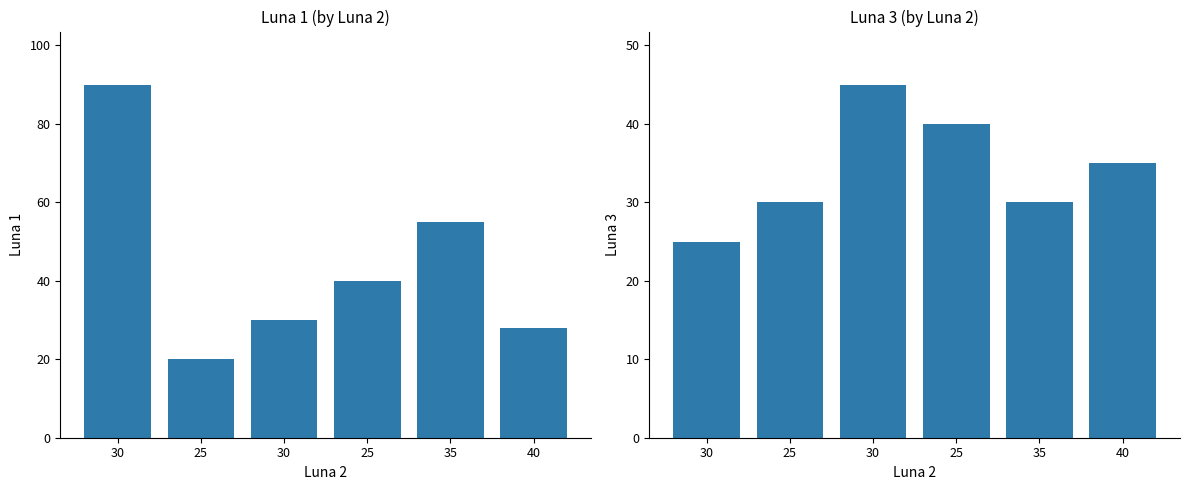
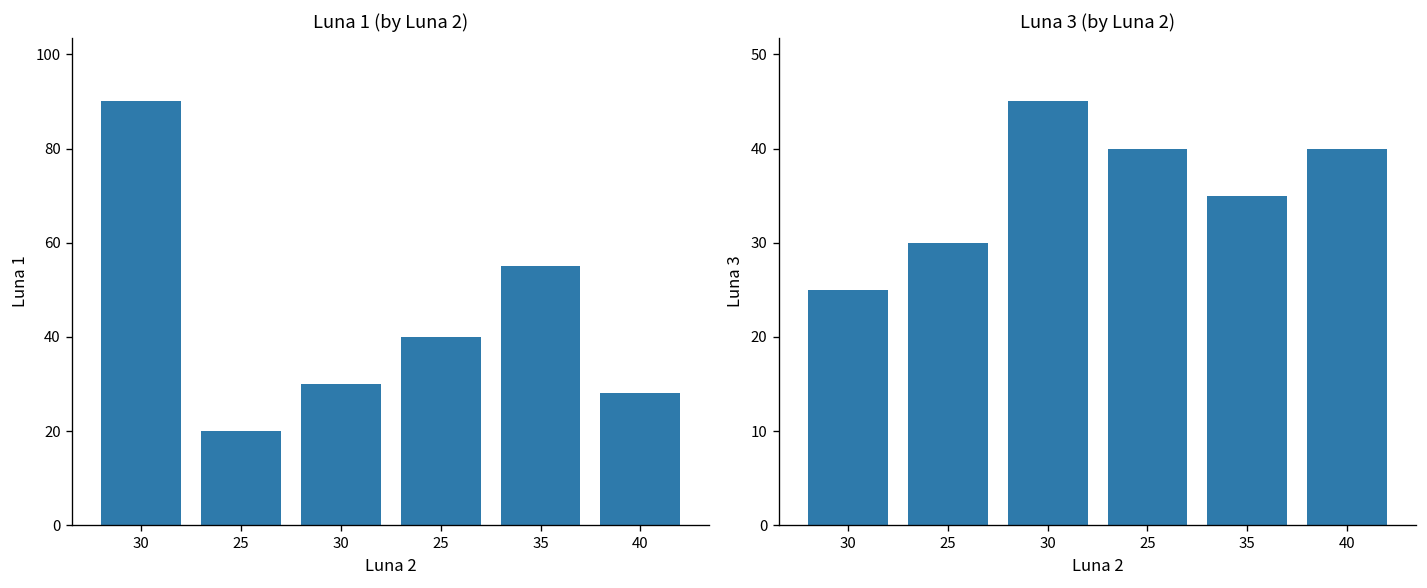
Luna 3 (by Luna 2), 35: 30 -> 35
Luna 3 (by Luna 2), 40: 35 -> 40
